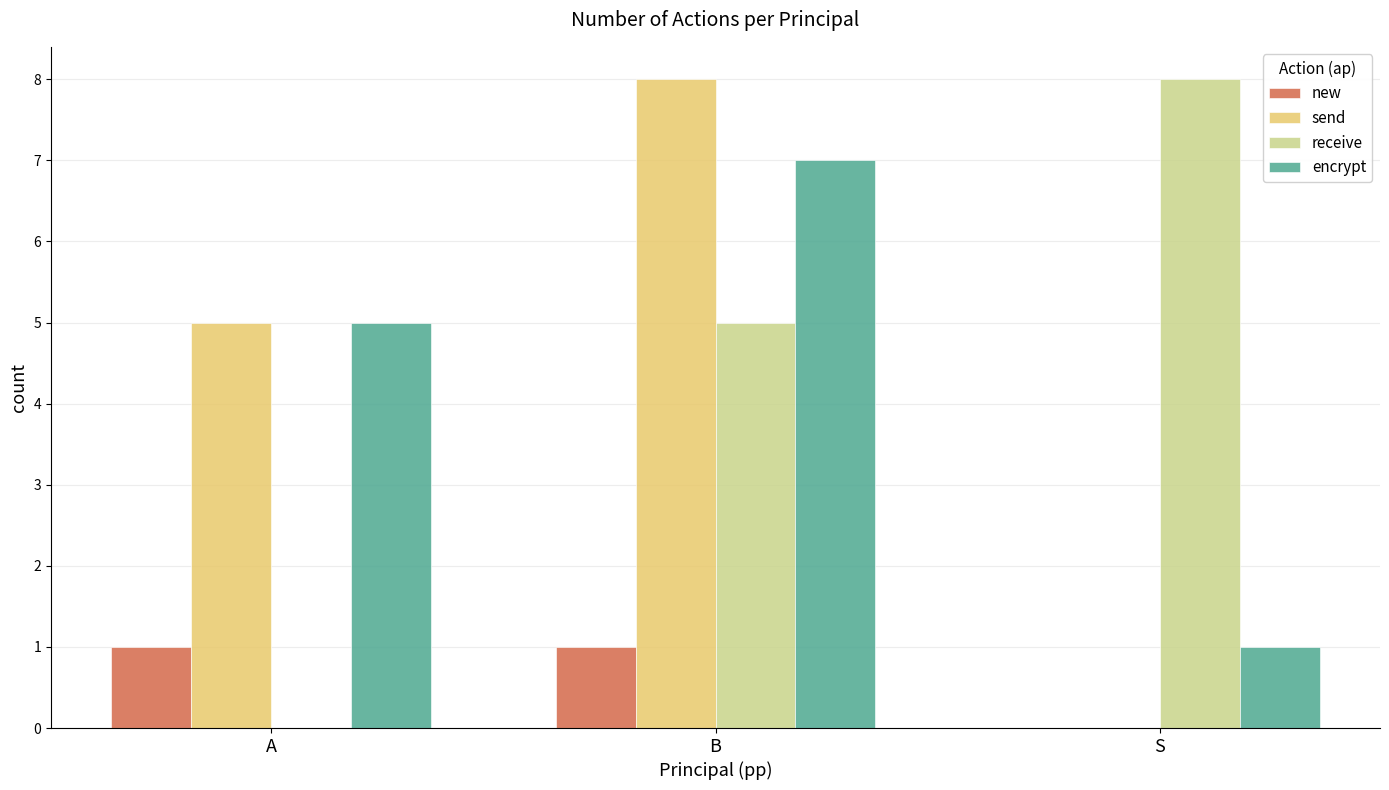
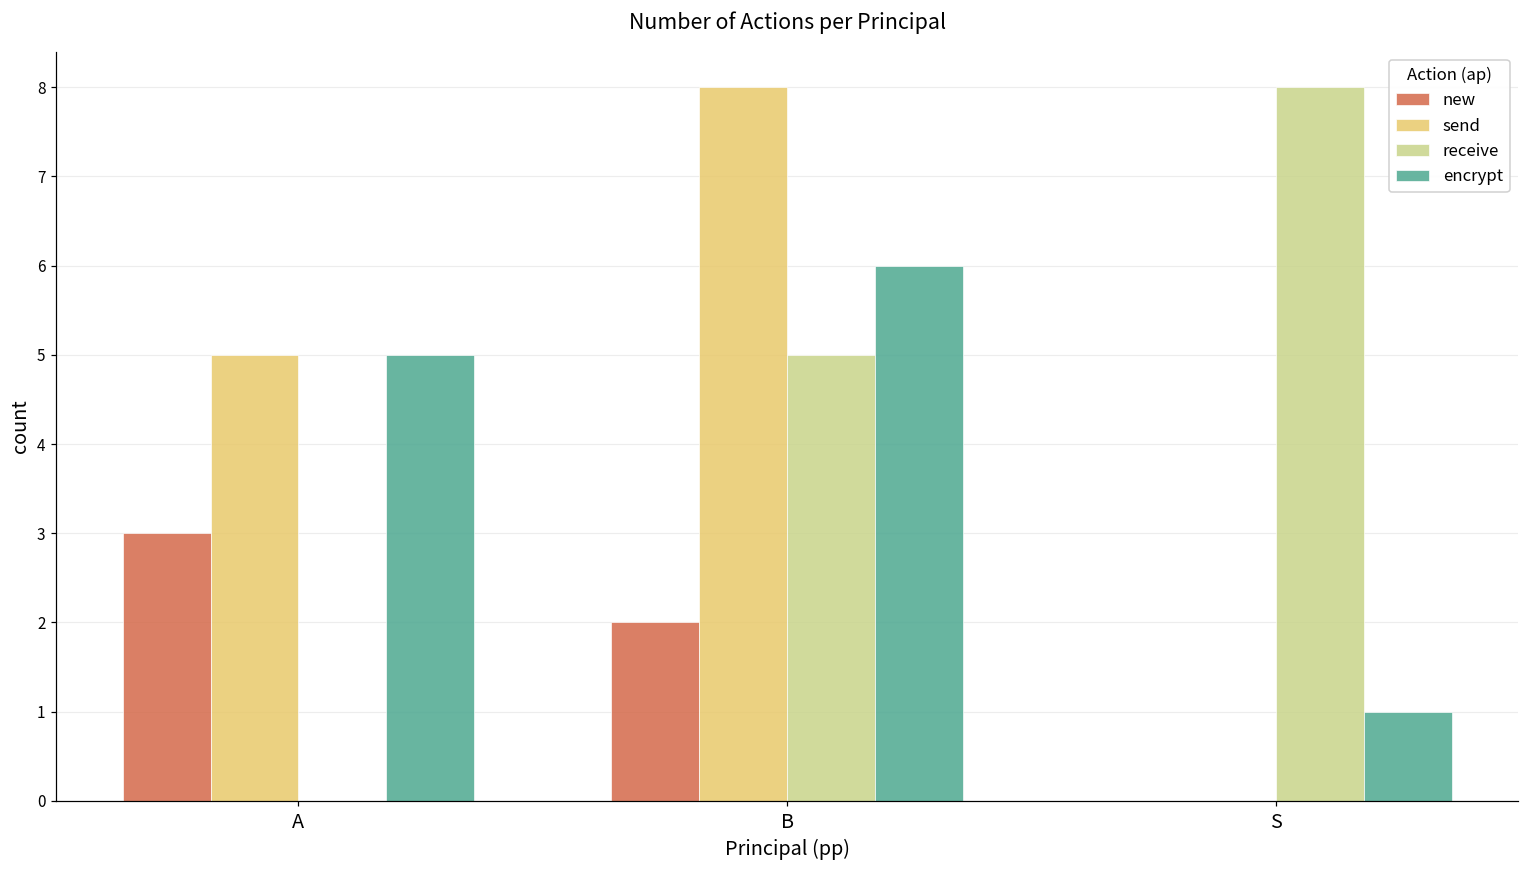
new, A: 1 -> 3
new, B: 1 -> 2
encrypt, B: 7 -> 6
